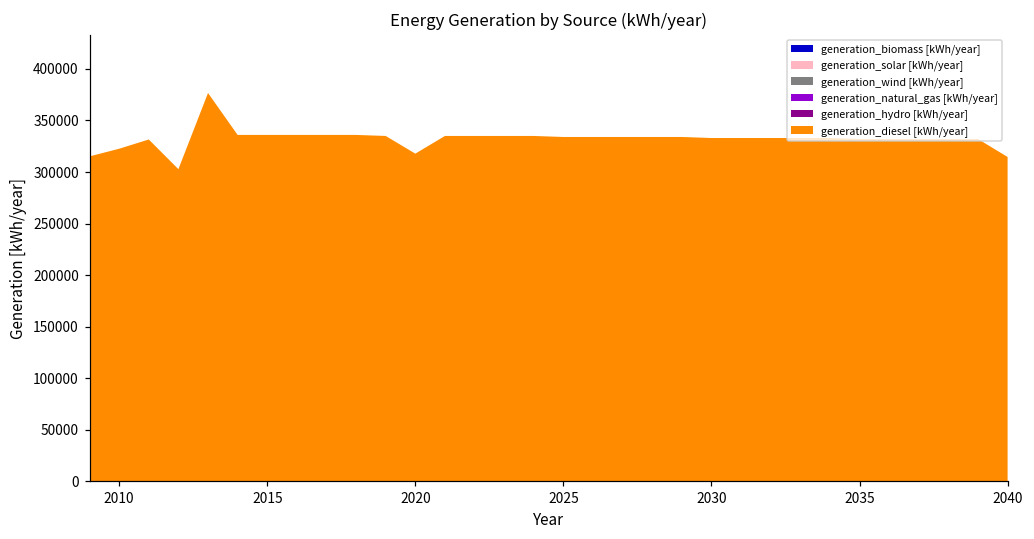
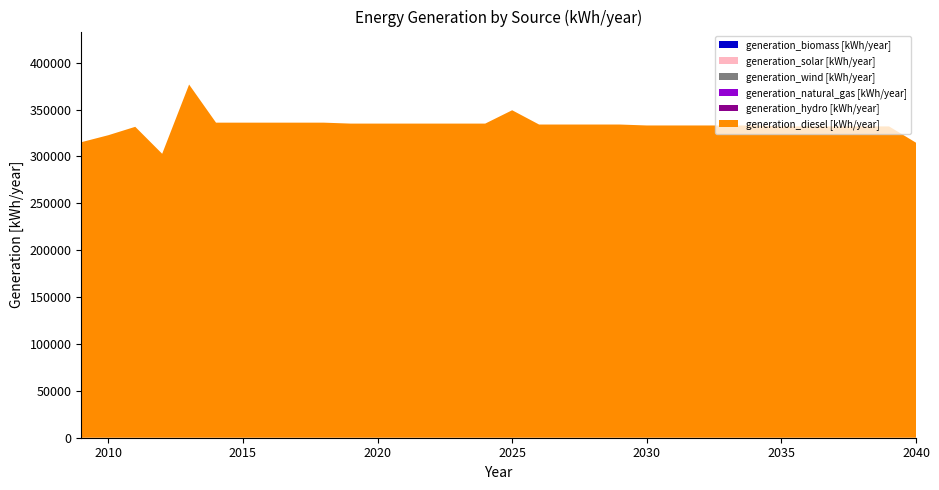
generation_diesel [kWh/year], 2020: 320000 -> 340000
generation_diesel [kWh/year], 2025: 330000 -> 350000
